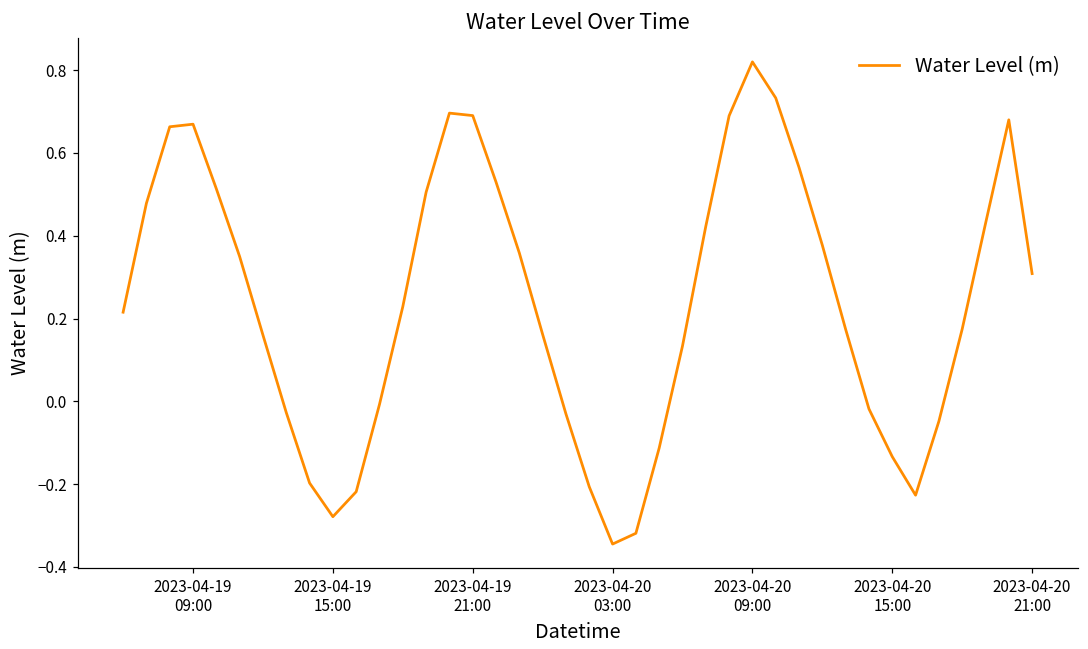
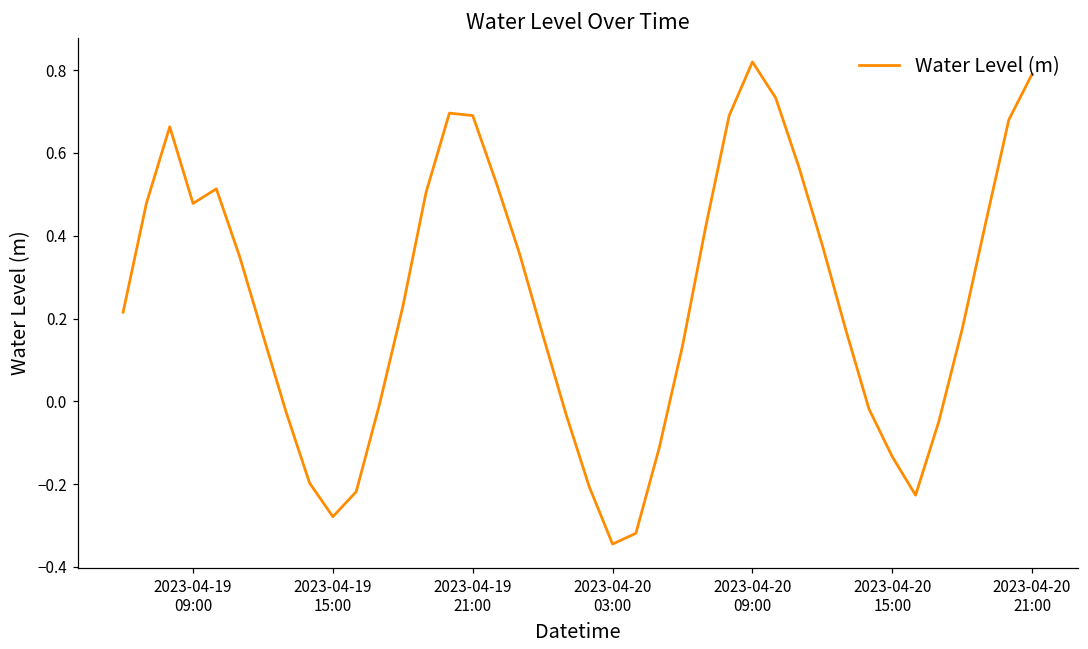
2023-04-19 09:00: 0.67 -> 0.48
2023-04-20 21:00: 0.31 -> 0.79
